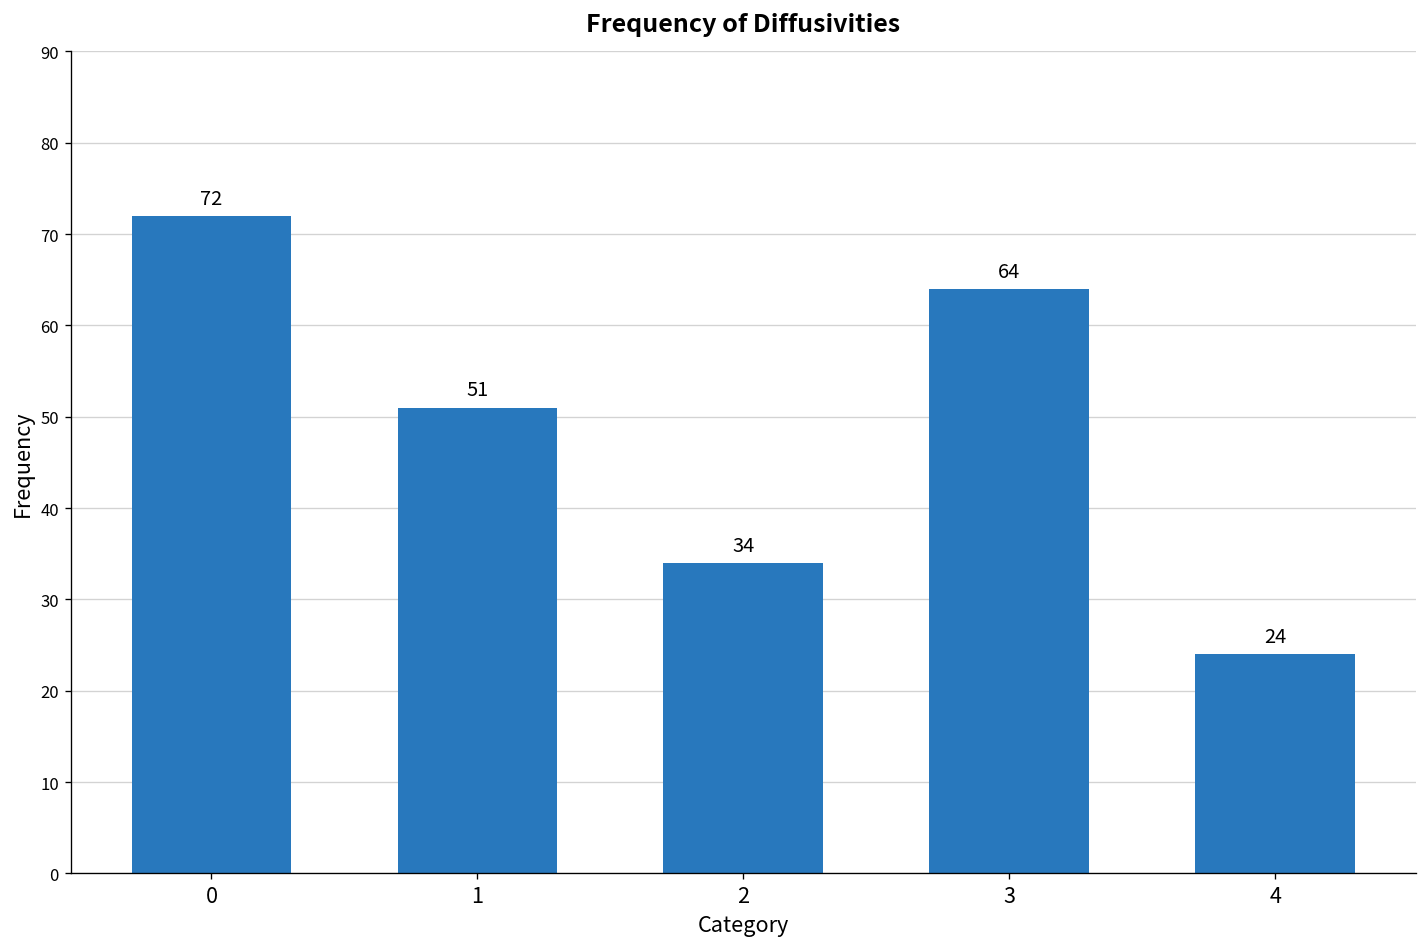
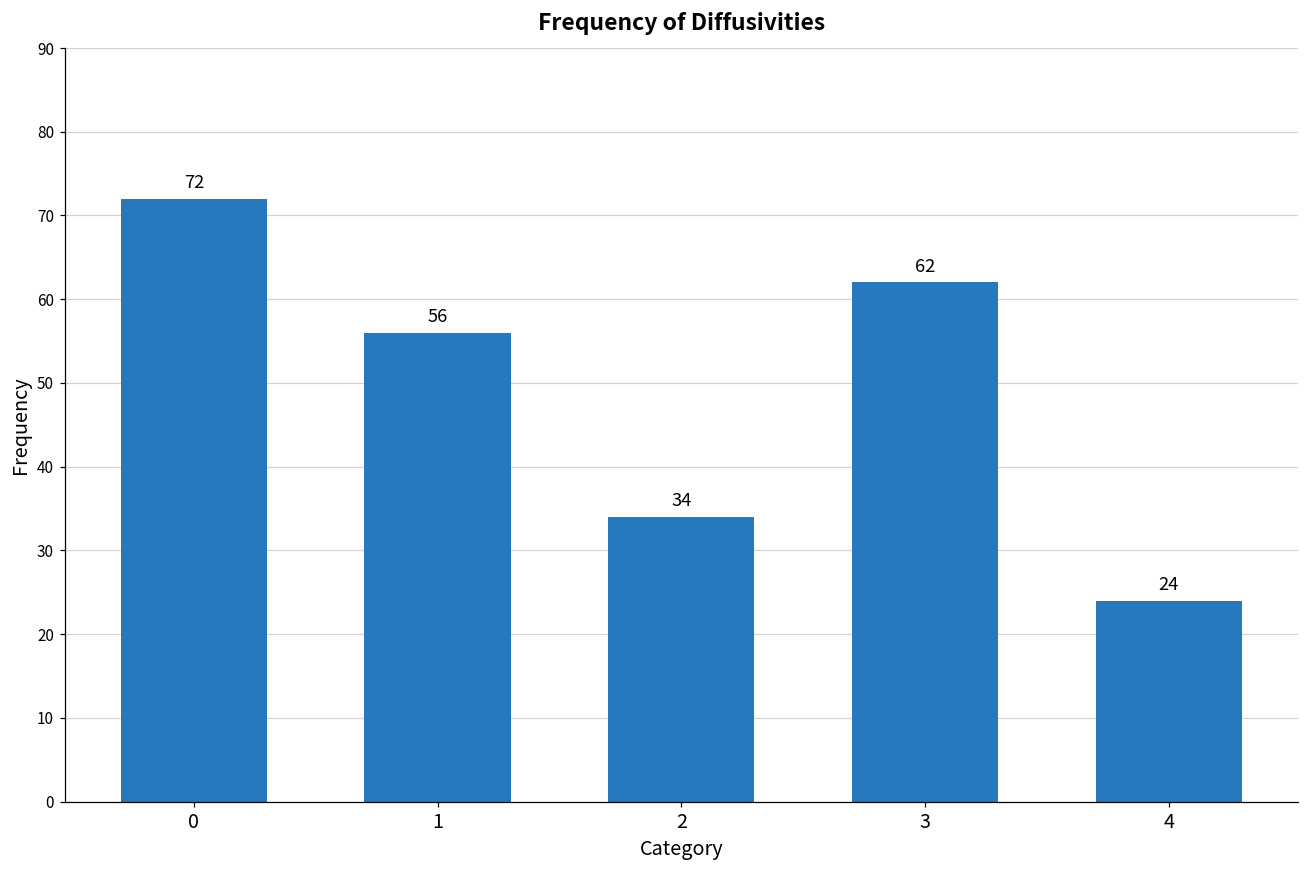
1: 51 -> 56
3: 64 -> 62
